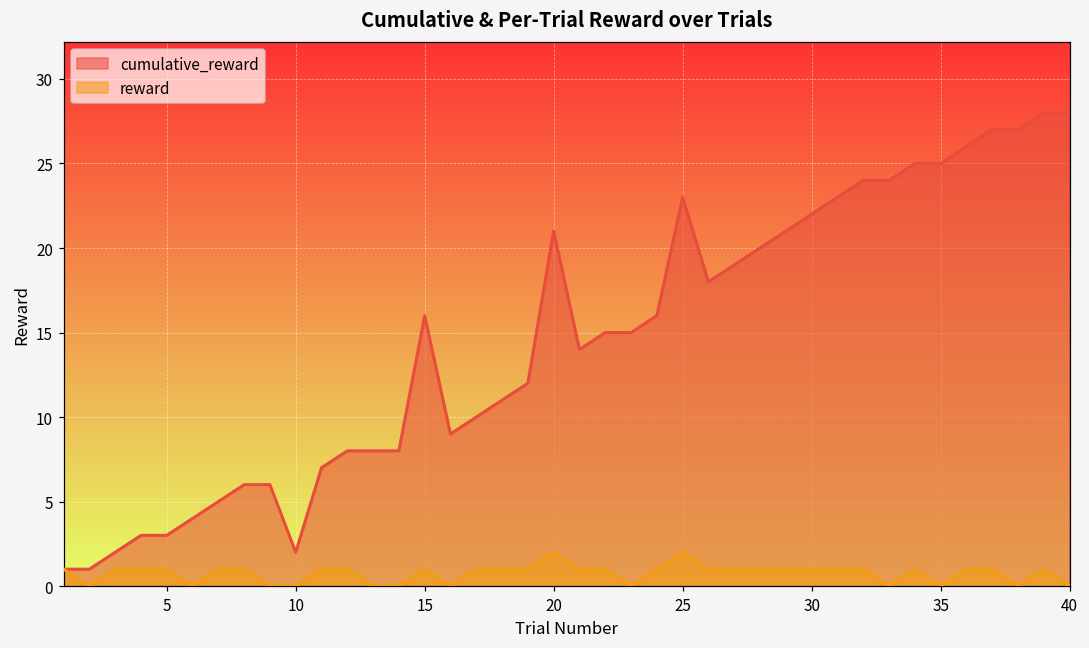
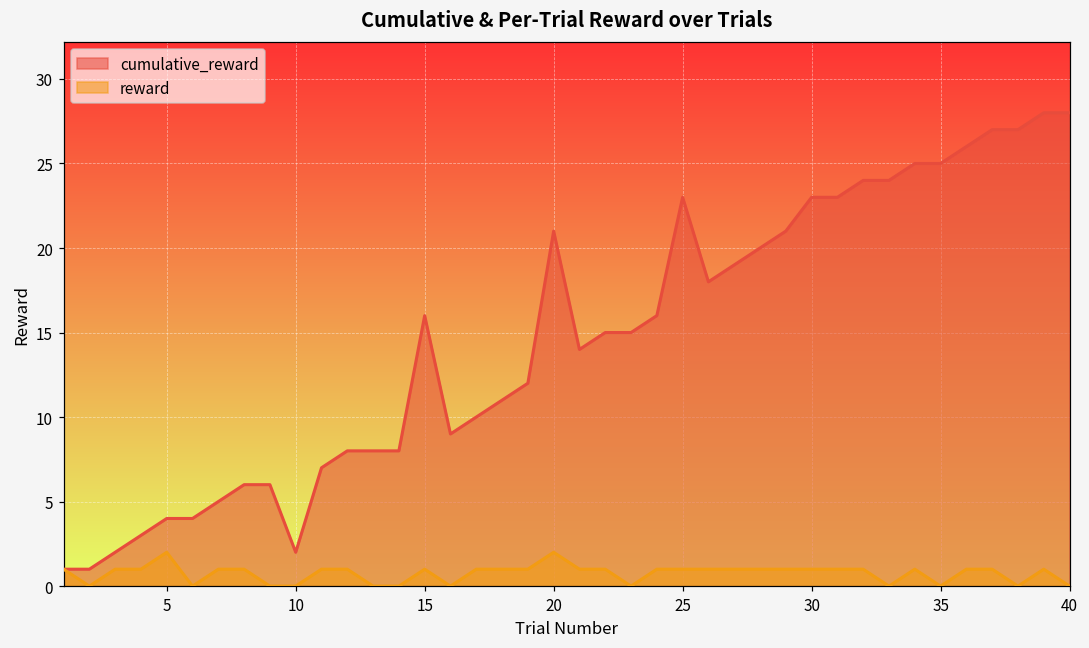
cumulative_reward, 5: 3 -> 4
reward, 5: 1 -> 2
reward, 25: 2 -> 1
cumulative_reward, 30: 22 -> 23
